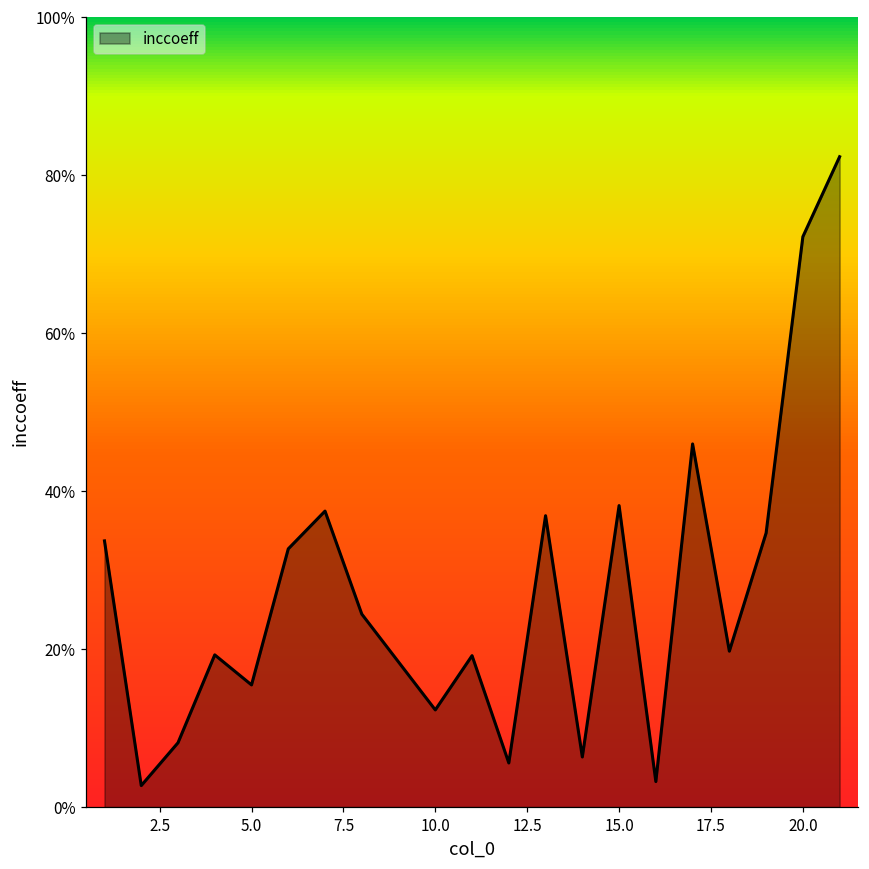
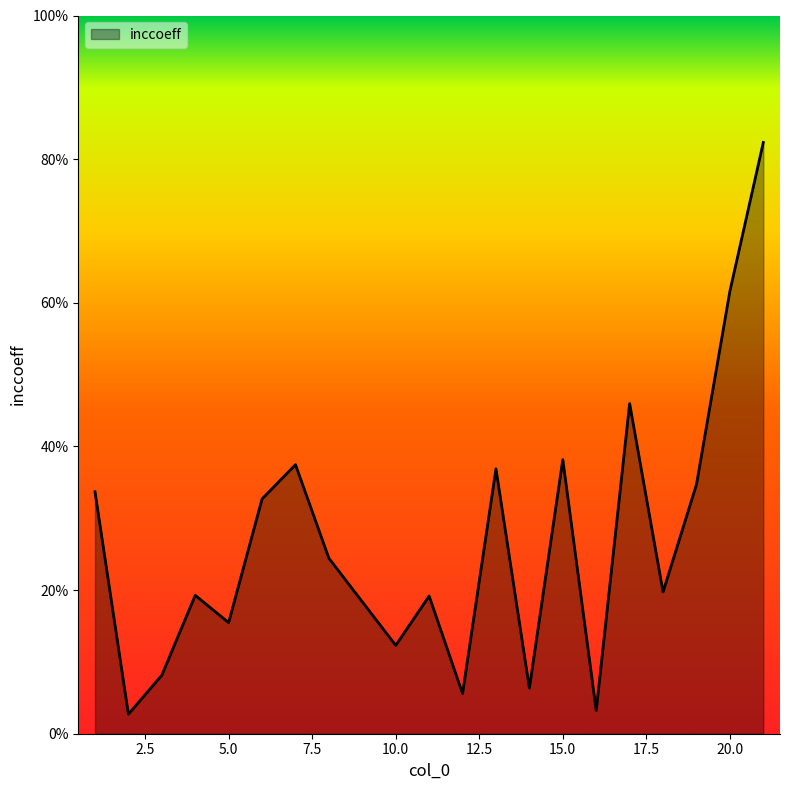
20.0: 72% -> 62%
